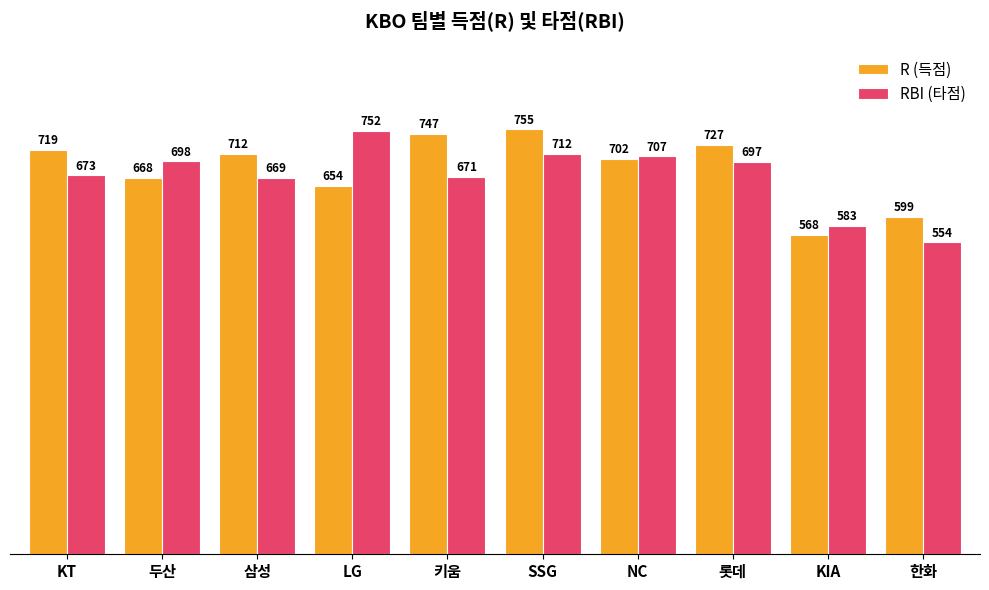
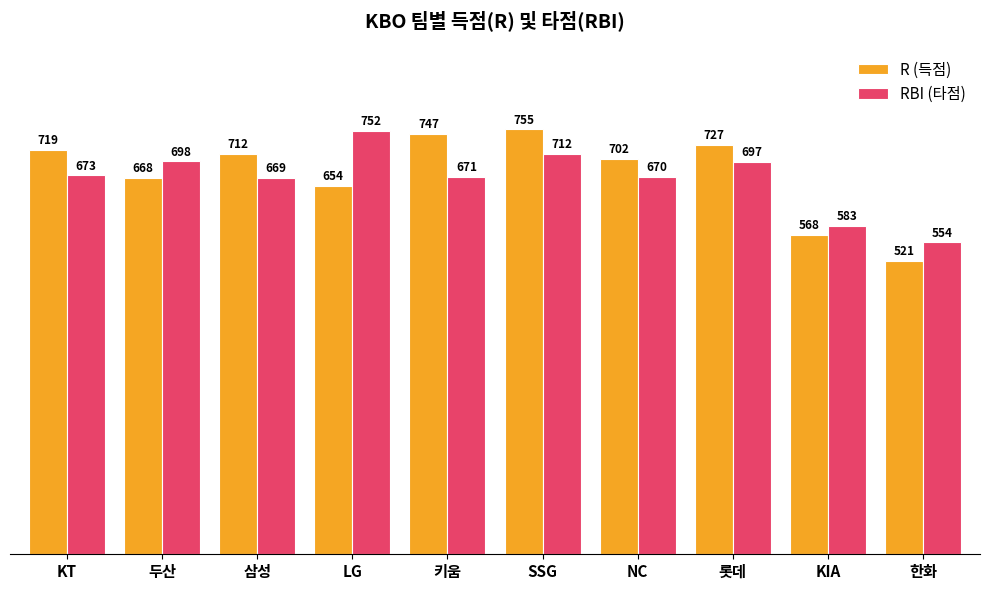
RBI (타점), NC: 707 -> 670
R (득점), 한화: 599 -> 521
